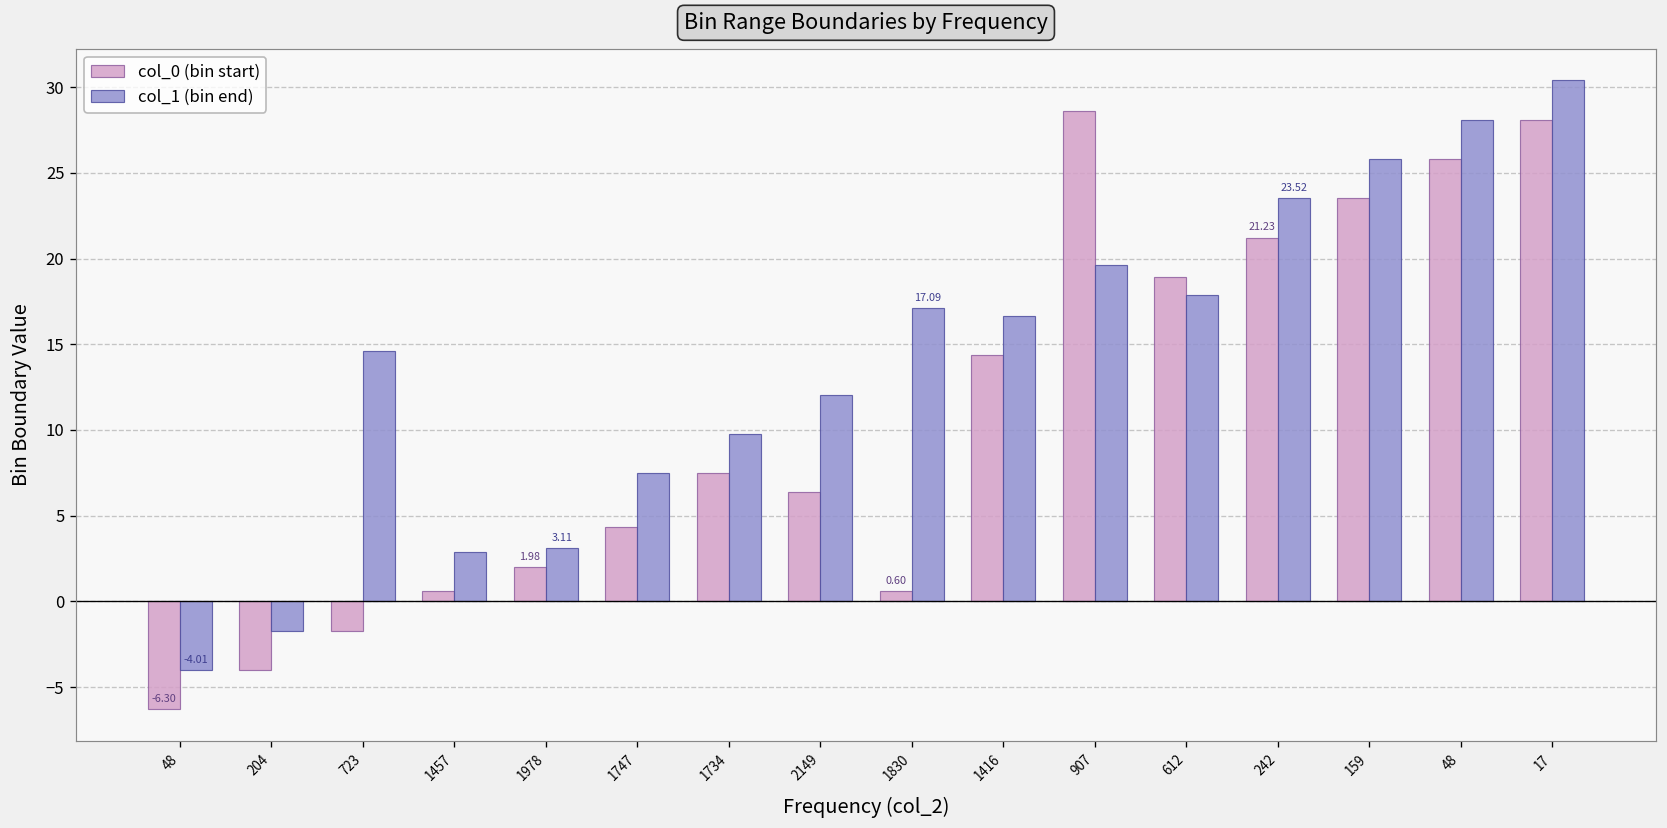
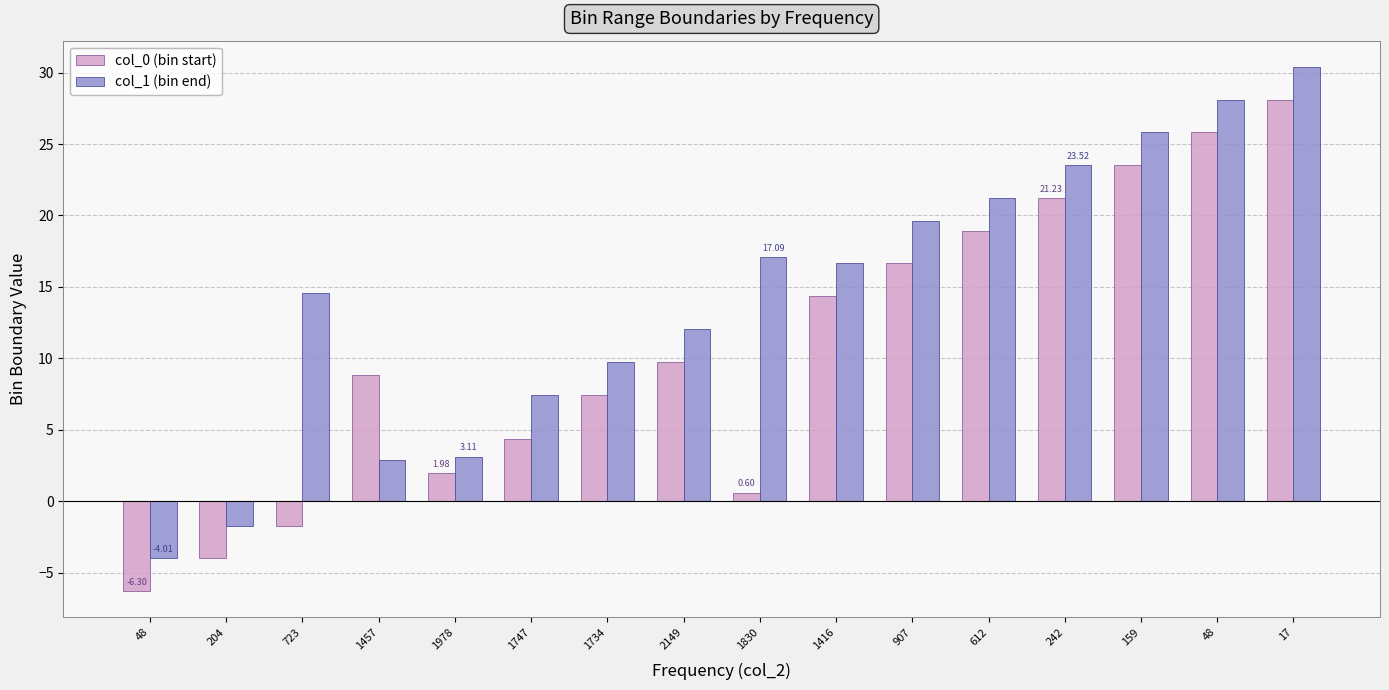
col_0 (bin start), 1457: 0.6 -> 8.8
col_0 (bin start), 2149: 6.4 -> 9.8
col_0 (bin start), 907: 28.6 -> 16.6
col_1 (bin end), 612: 17.9 -> 21.2
